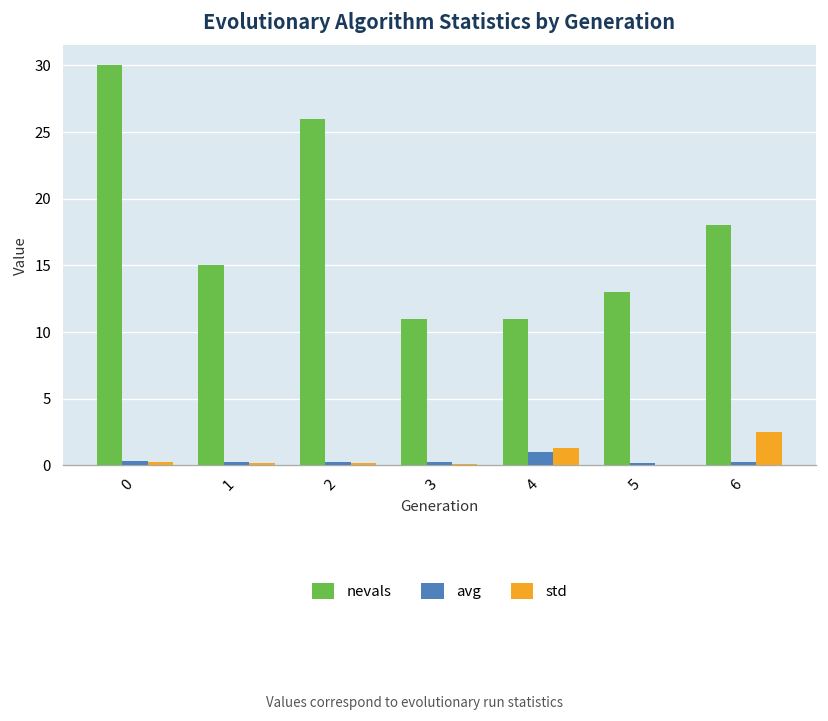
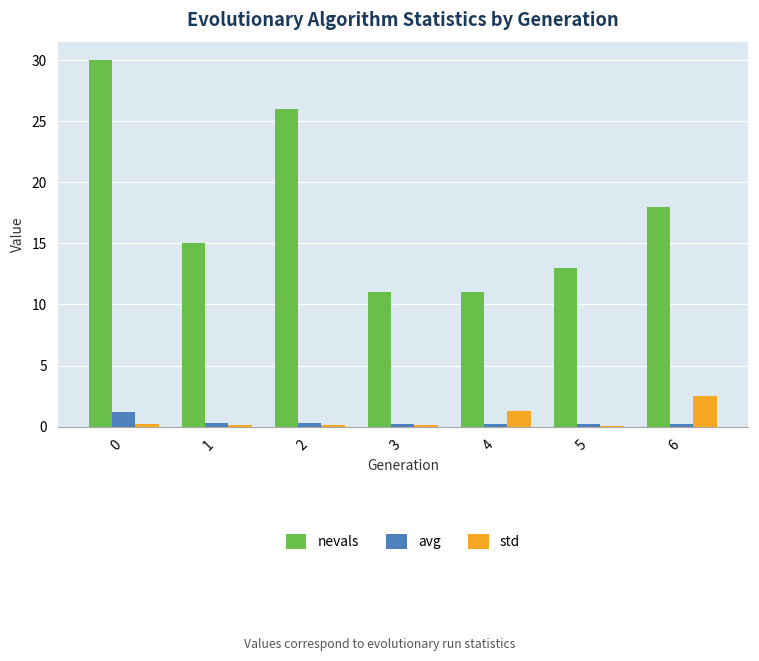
avg, 0: 0.3 -> 1.2
avg, 4: 1.0 -> 0.2
